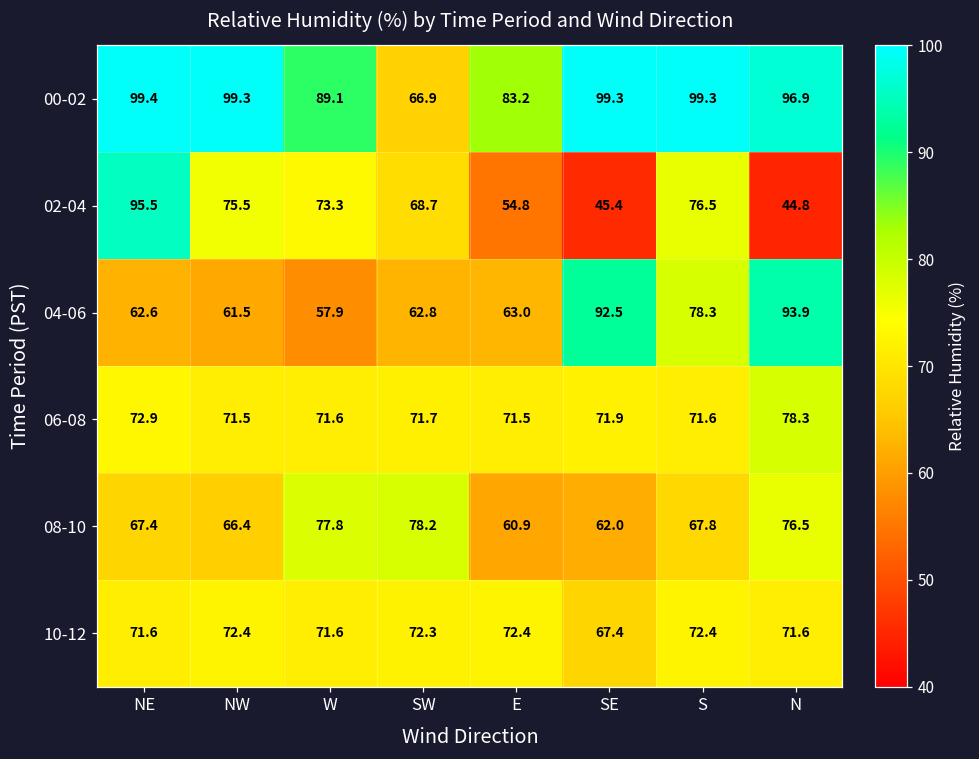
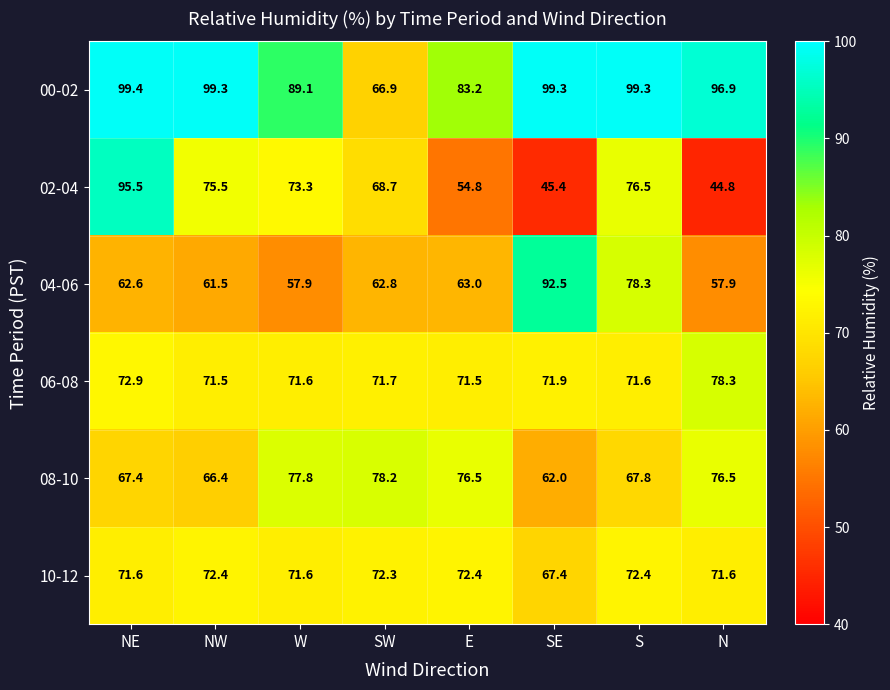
04-06, N: 93.9 -> 57.9
08-10, E: 60.9 -> 76.5
